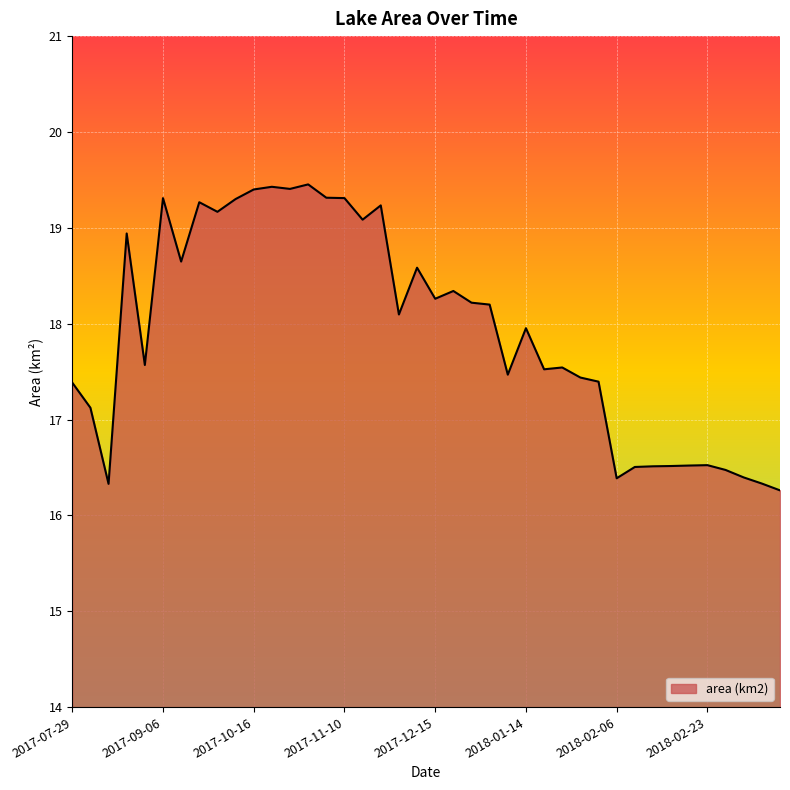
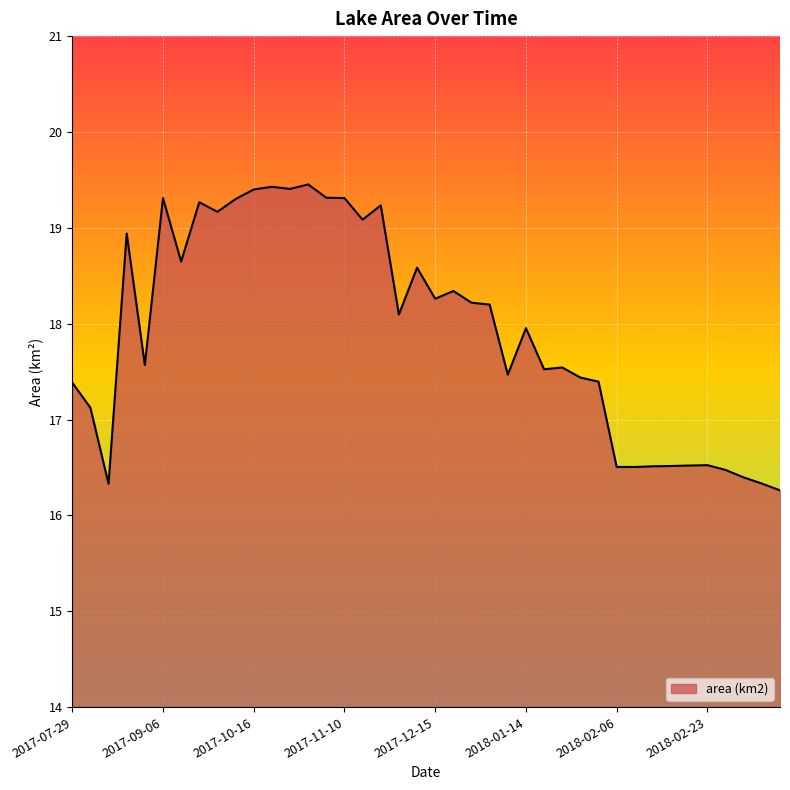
2018-02-06: 16.4 -> 16.5
